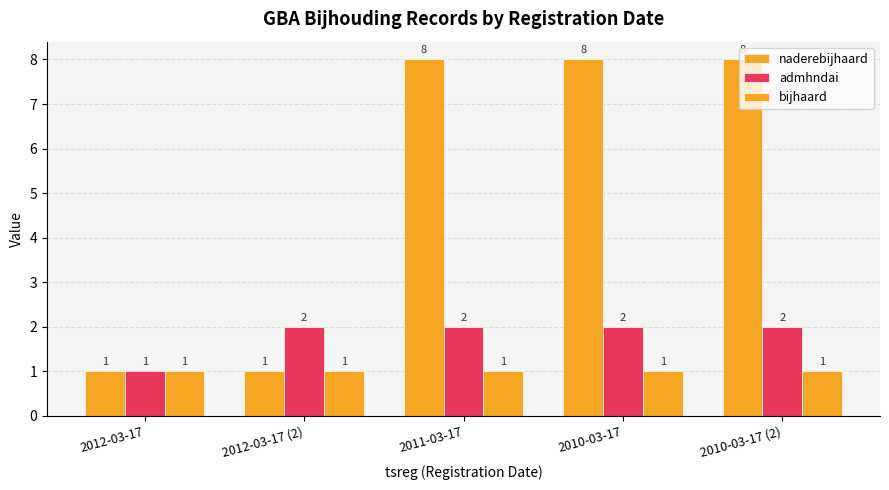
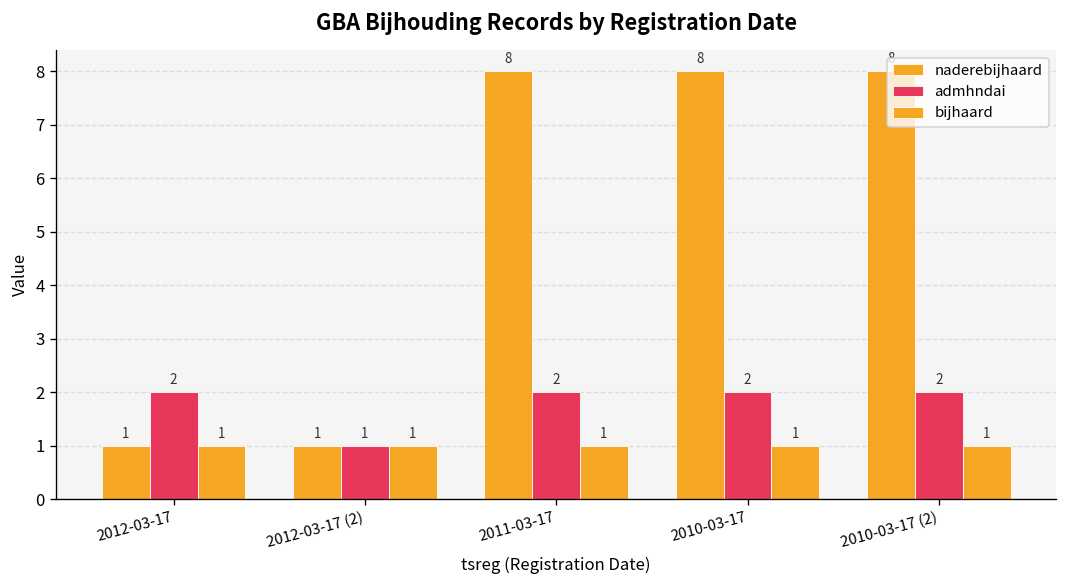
admhndai, 2012-03-17: 1 -> 2
admhndai, 2012-03-17 (2): 2 -> 1
